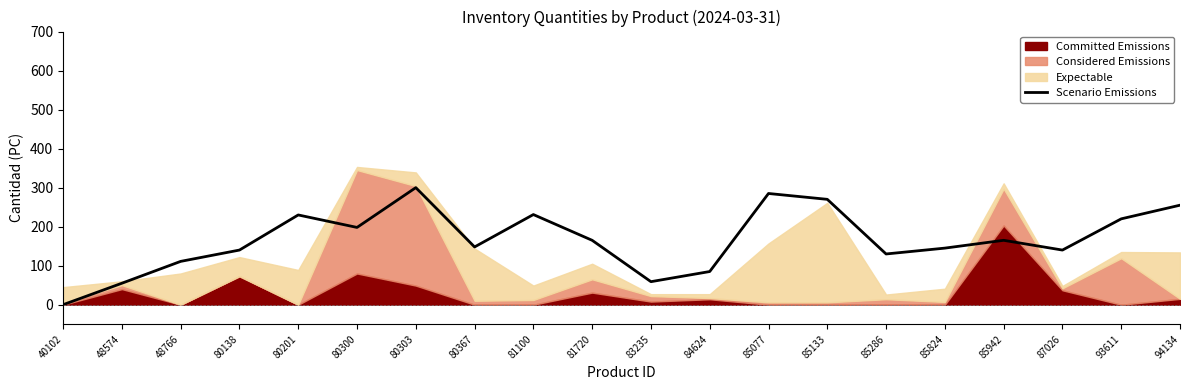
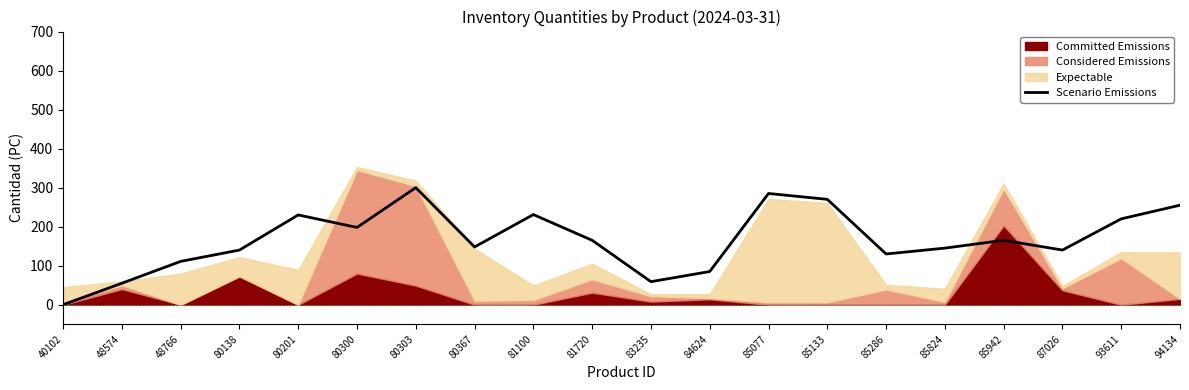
Expectable, 80303: 40 -> 10
Expectable, 85077: 150 -> 270
Considered Emissions, 85286: 10 -> 40
